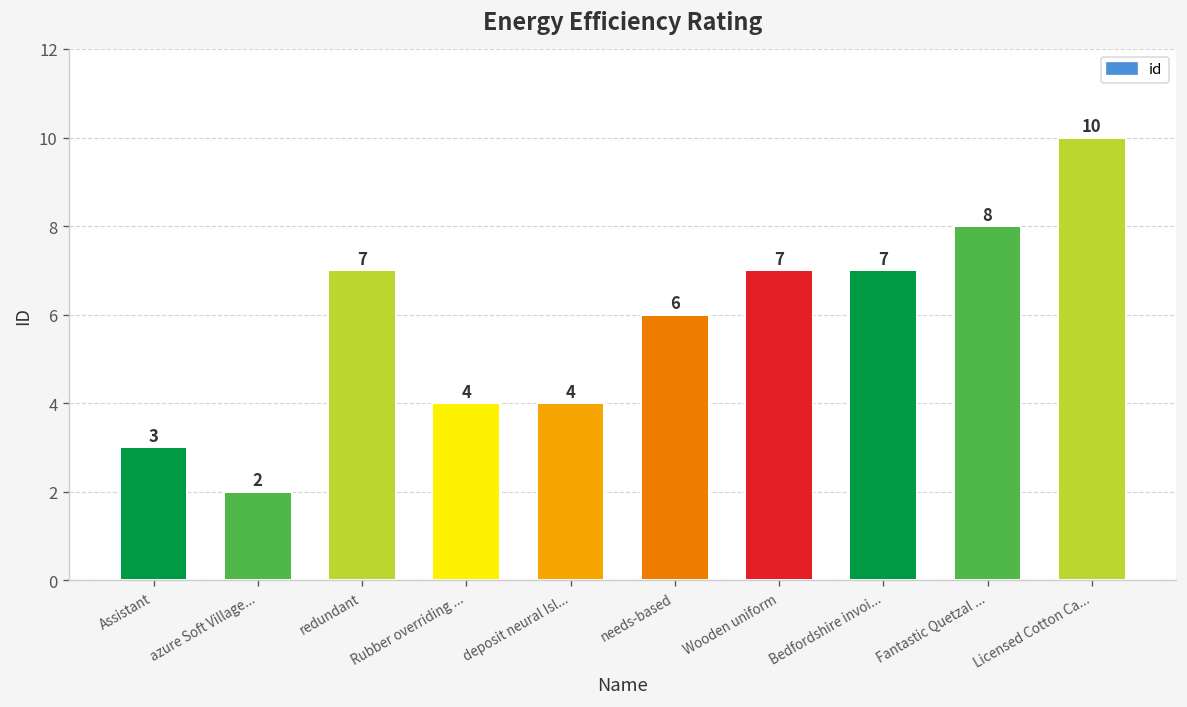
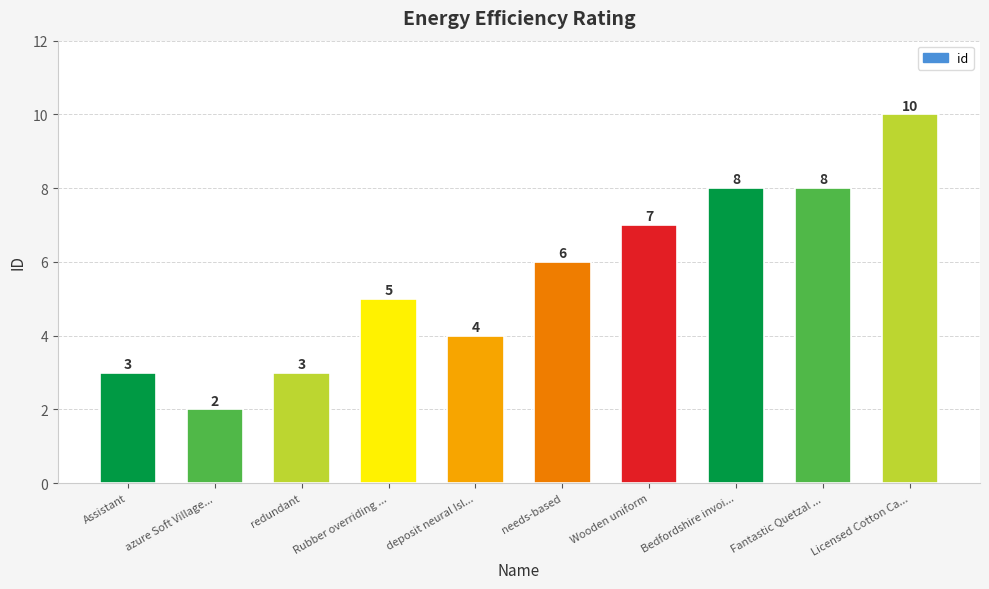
redundant: 7 -> 3
Rubber overriding ...: 4 -> 5
Bedfordshire invoi...: 7 -> 8
